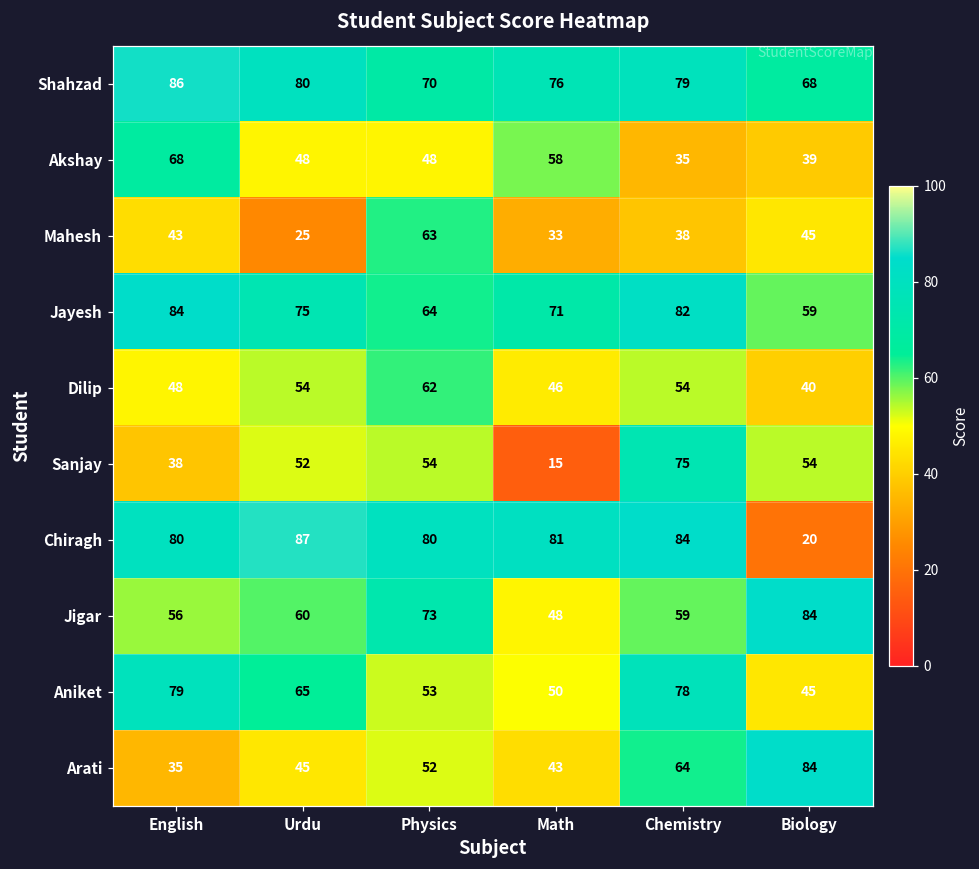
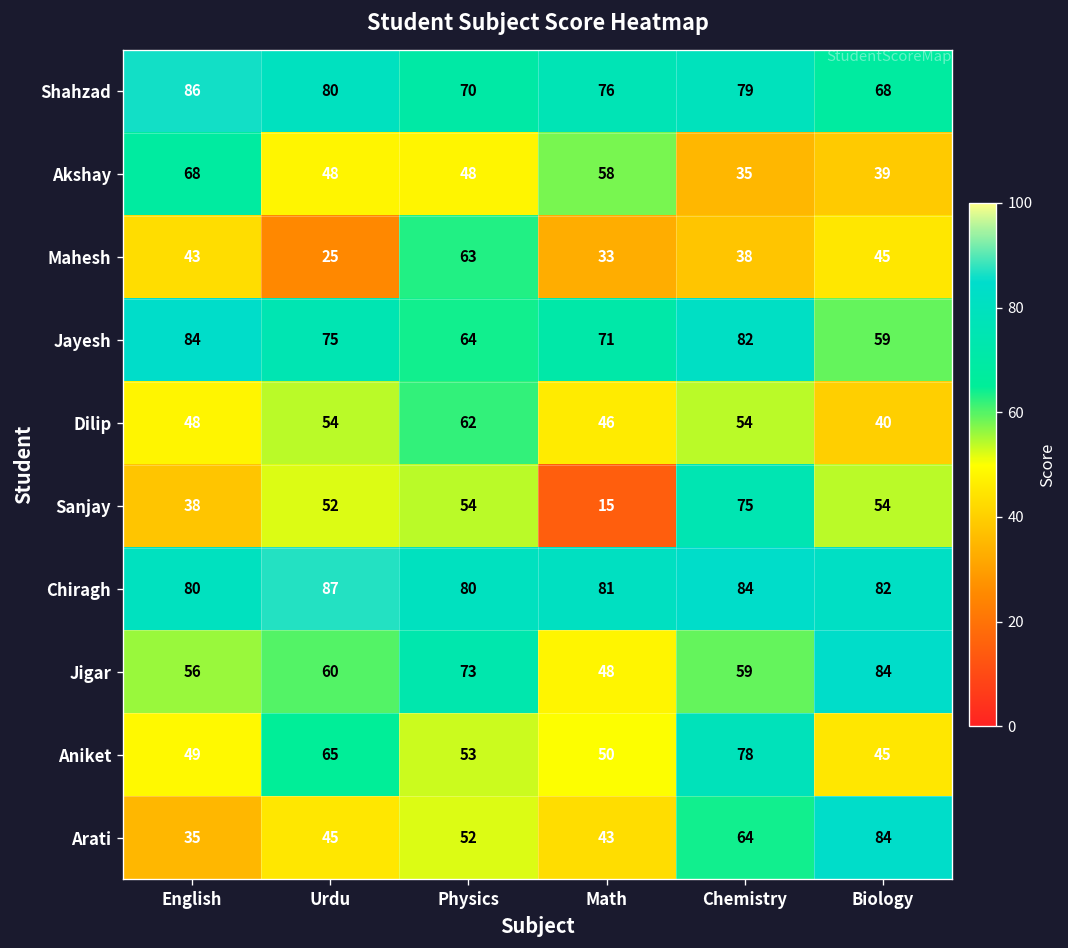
Chiragh, Biology: 20 -> 82
Aniket, English: 79 -> 49
